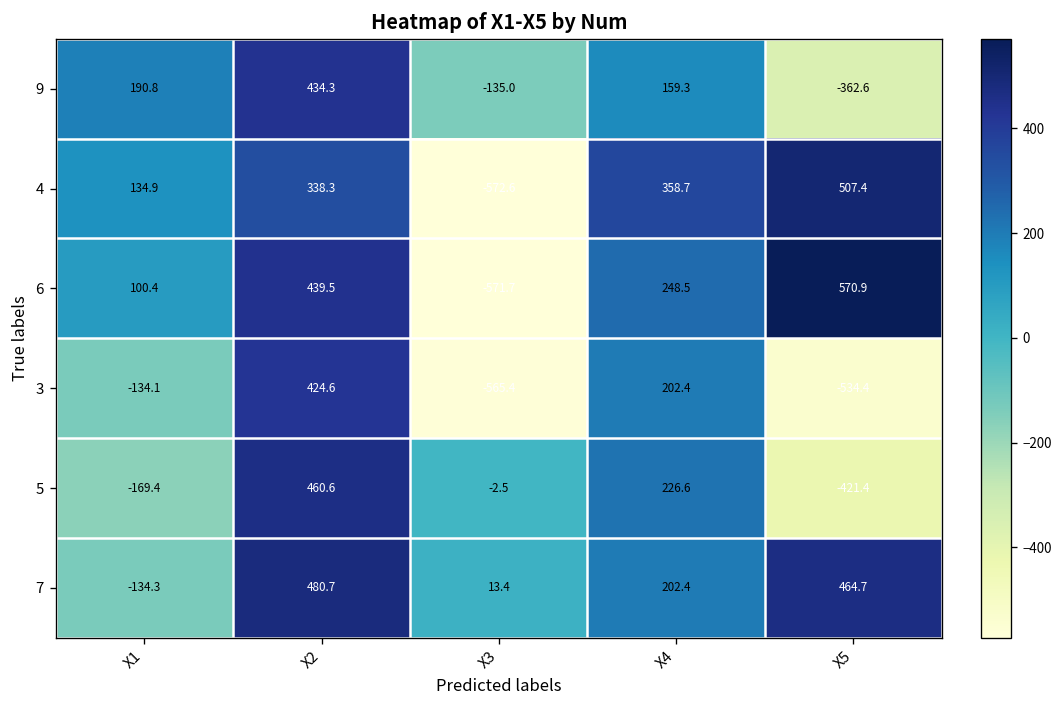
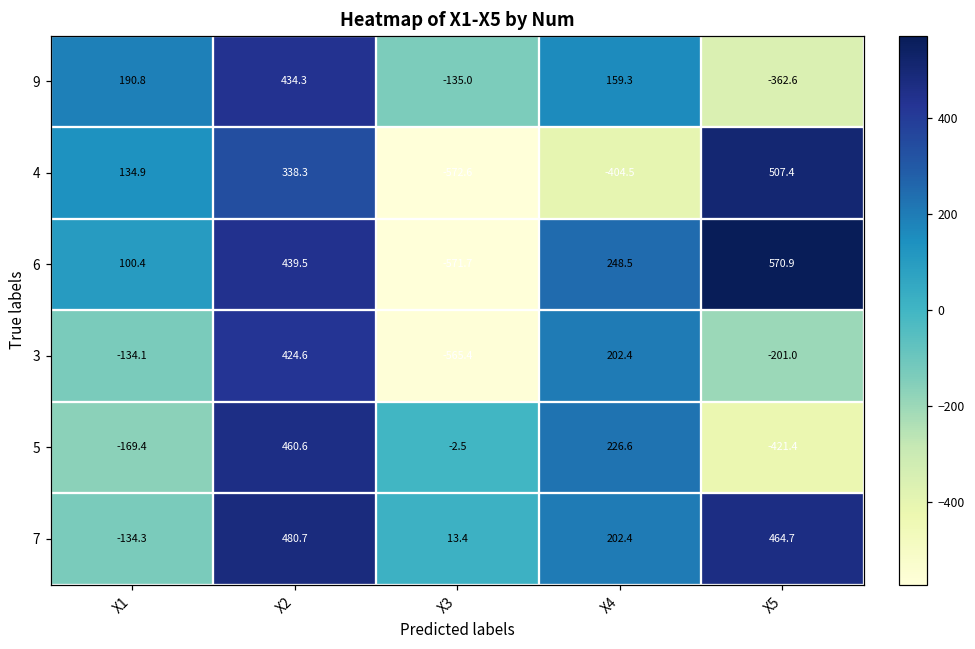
4, X4: 358.7 -> -404.5
3, X5: -534.4 -> -201.0
